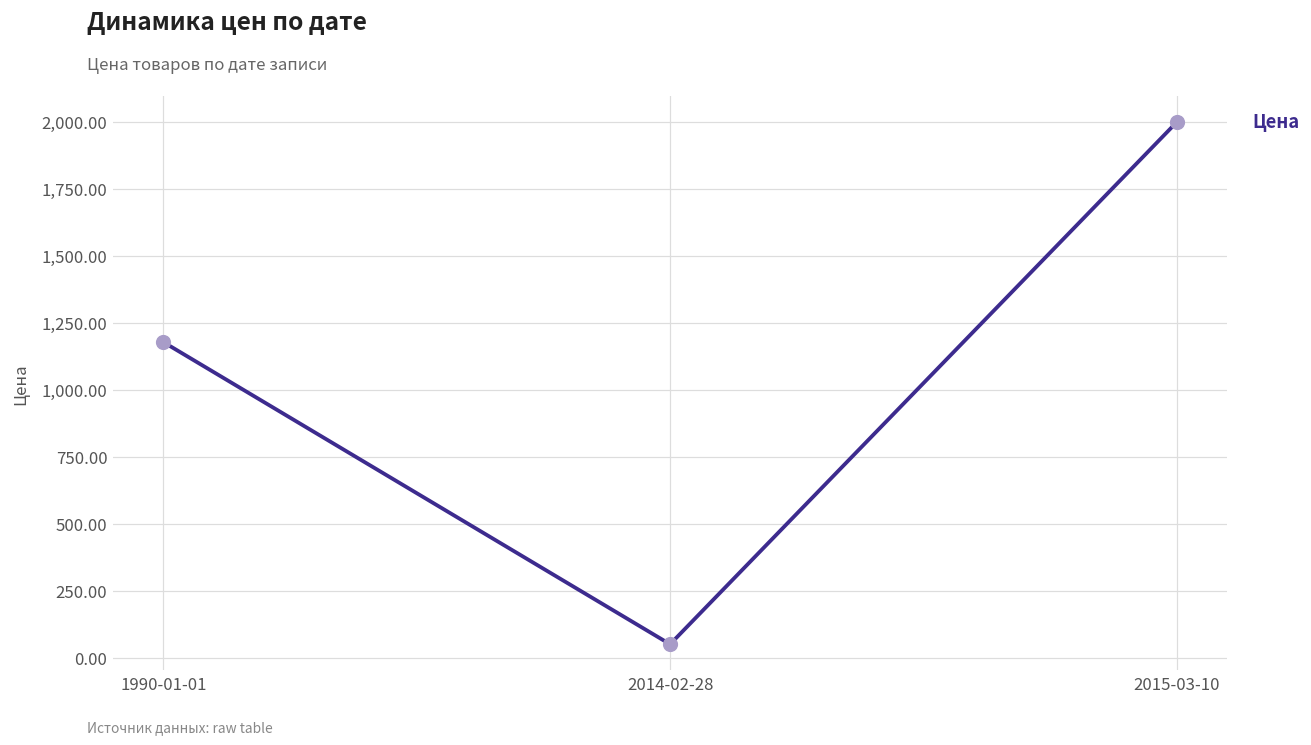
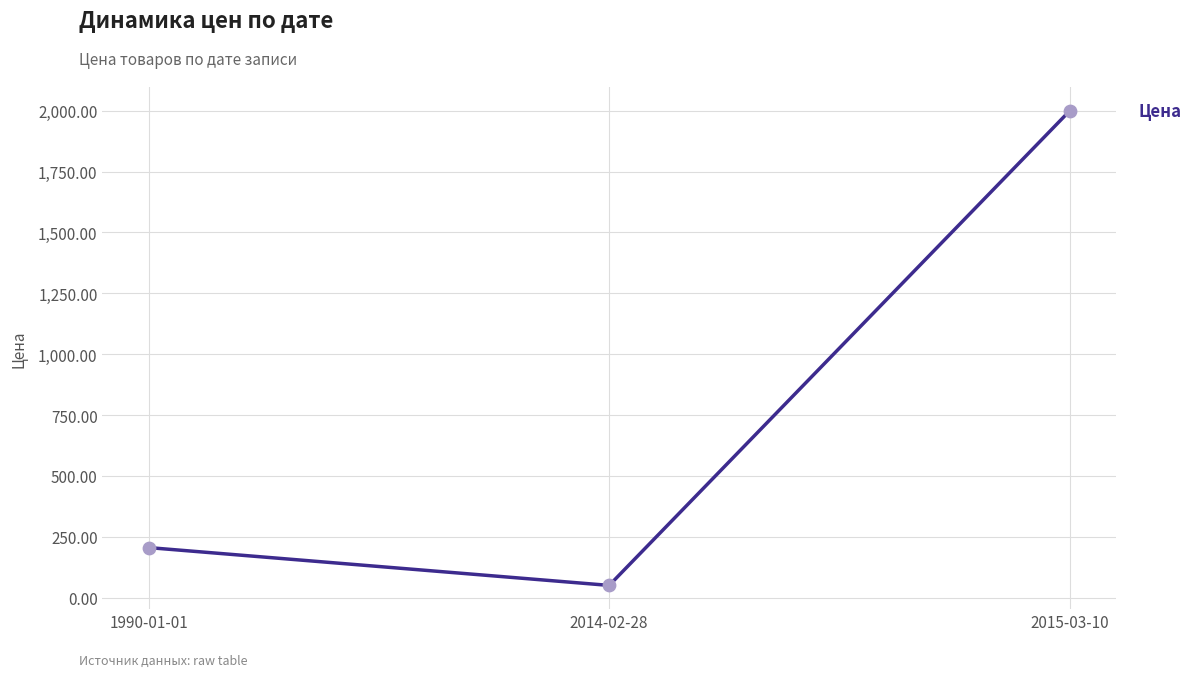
1990-01-01: 1,180 -> 210
